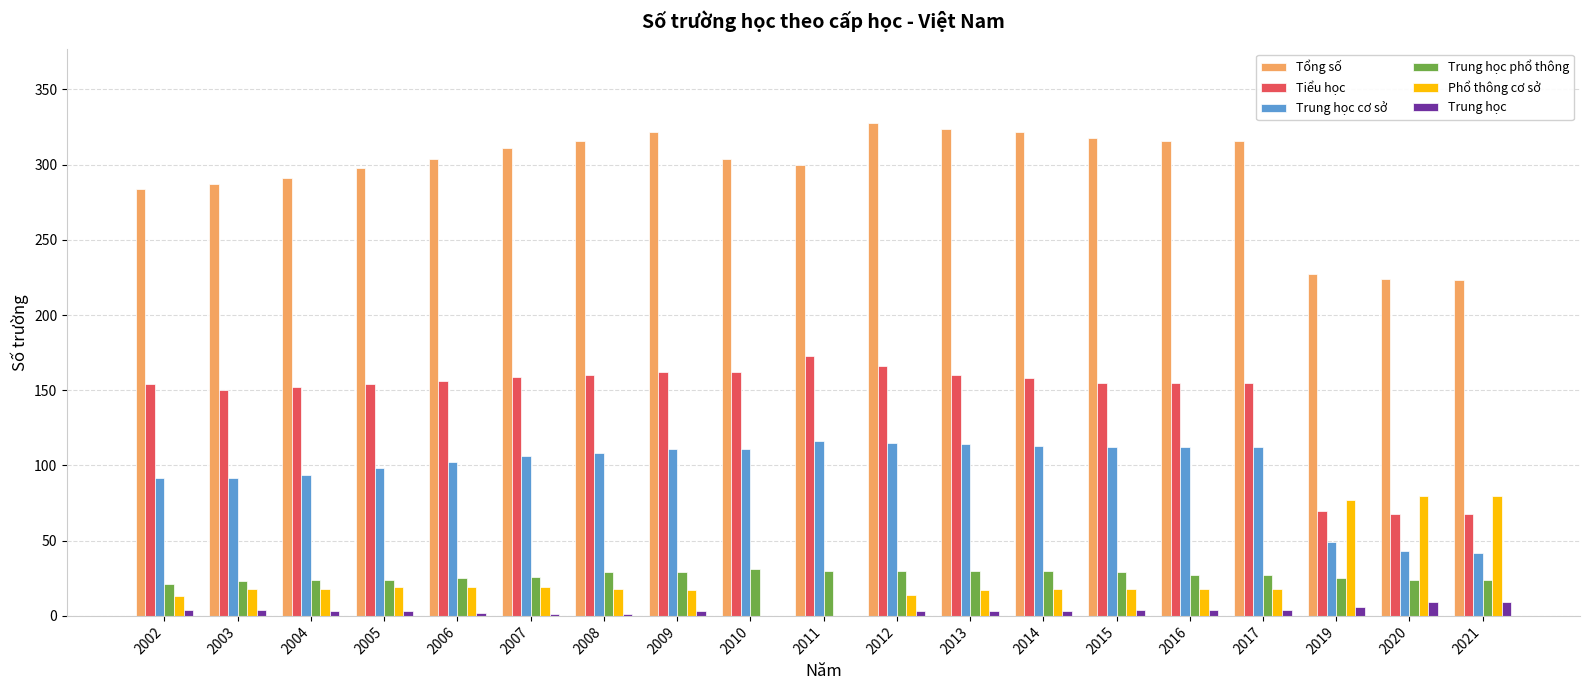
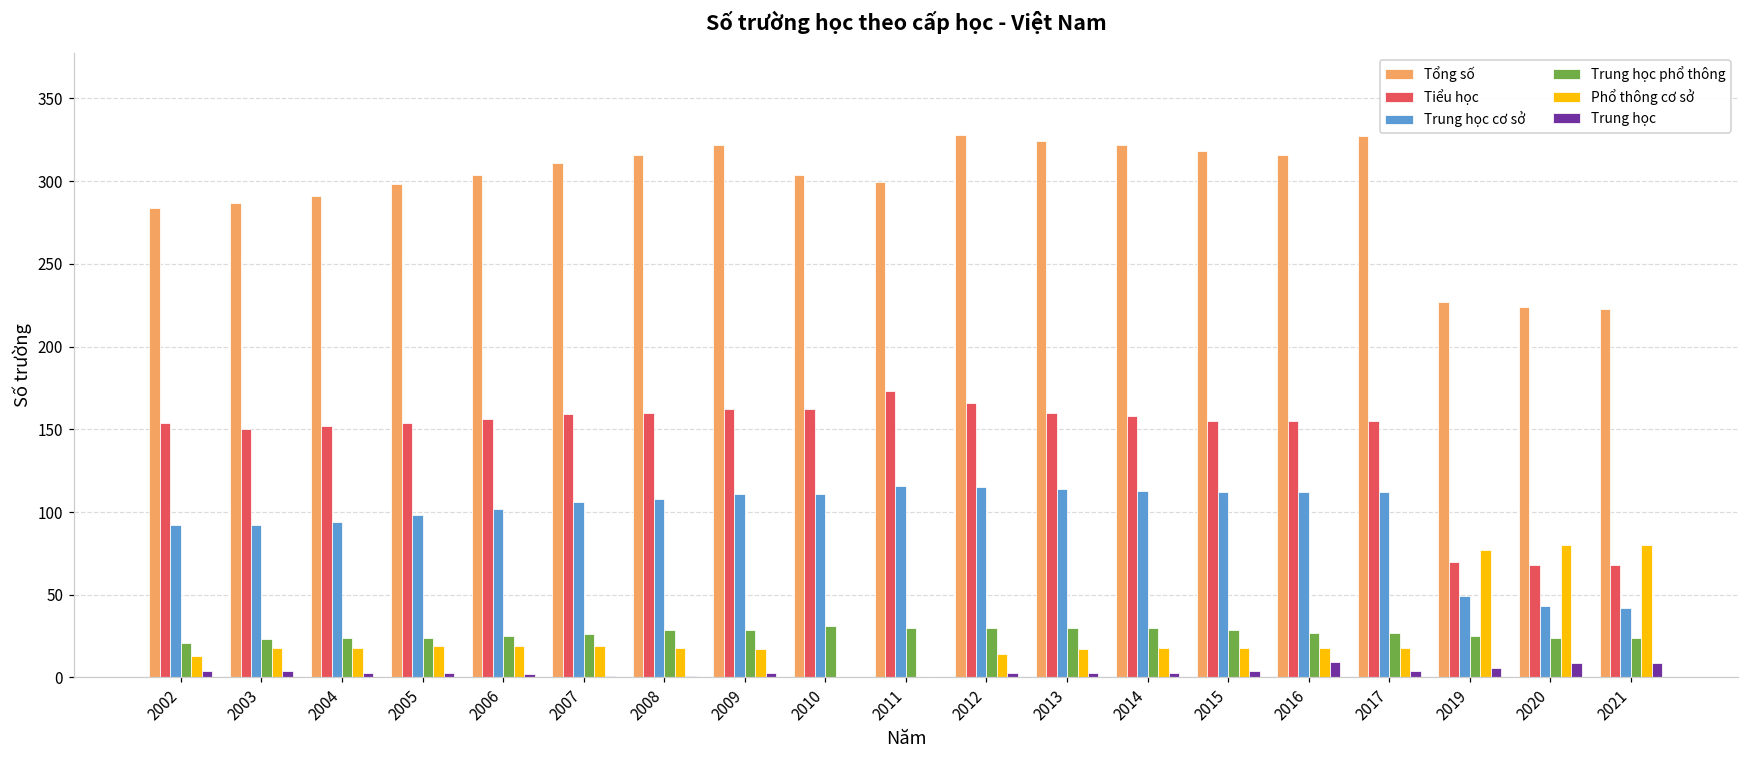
Trung học, 2016: 4 -> 10
Tổng số, 2017: 316 -> 327
